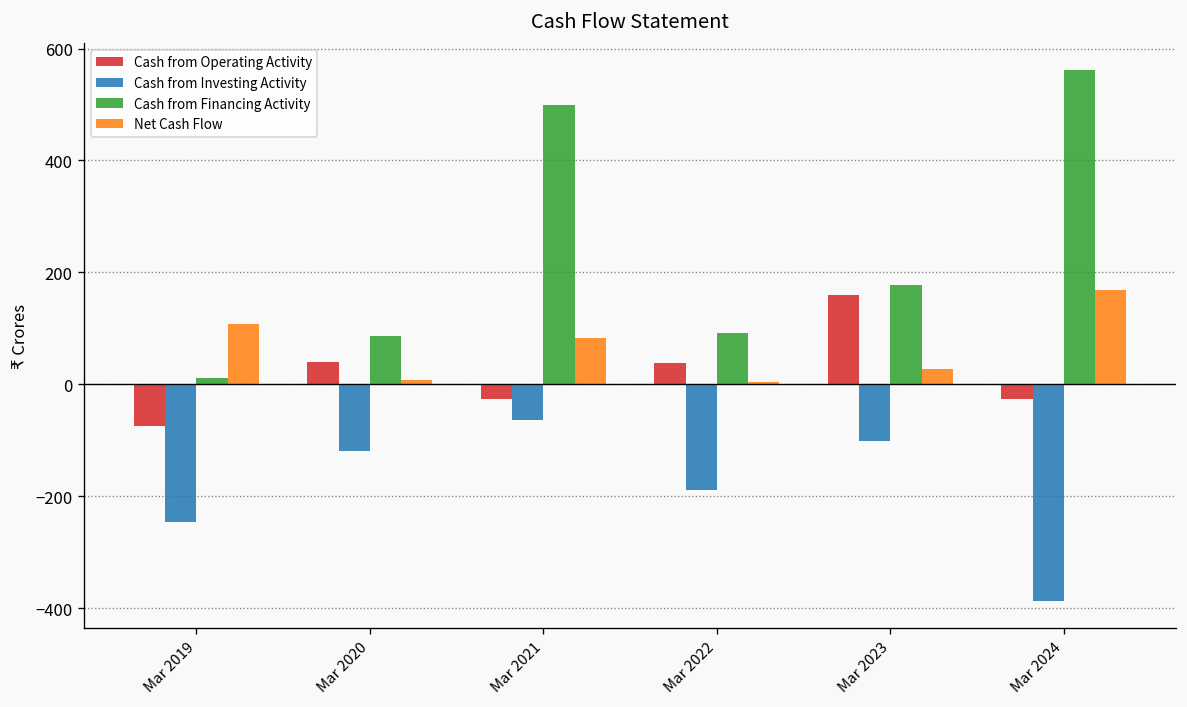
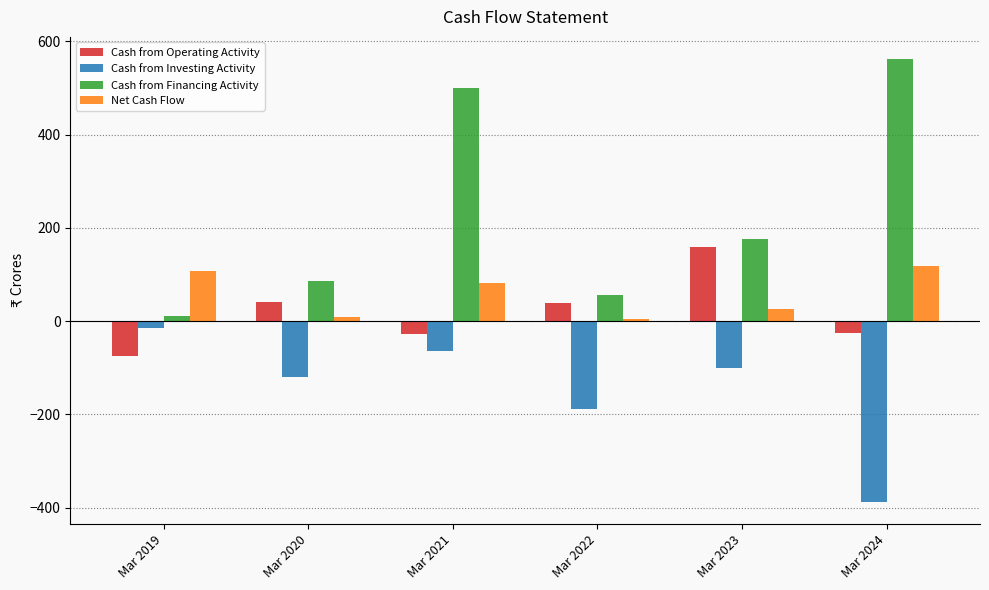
Cash from Investing Activity, Mar 2019: -250 -> -20
Cash from Financing Activity, Mar 2022: 90 -> 60
Net Cash Flow, Mar 2024: 170 -> 120
